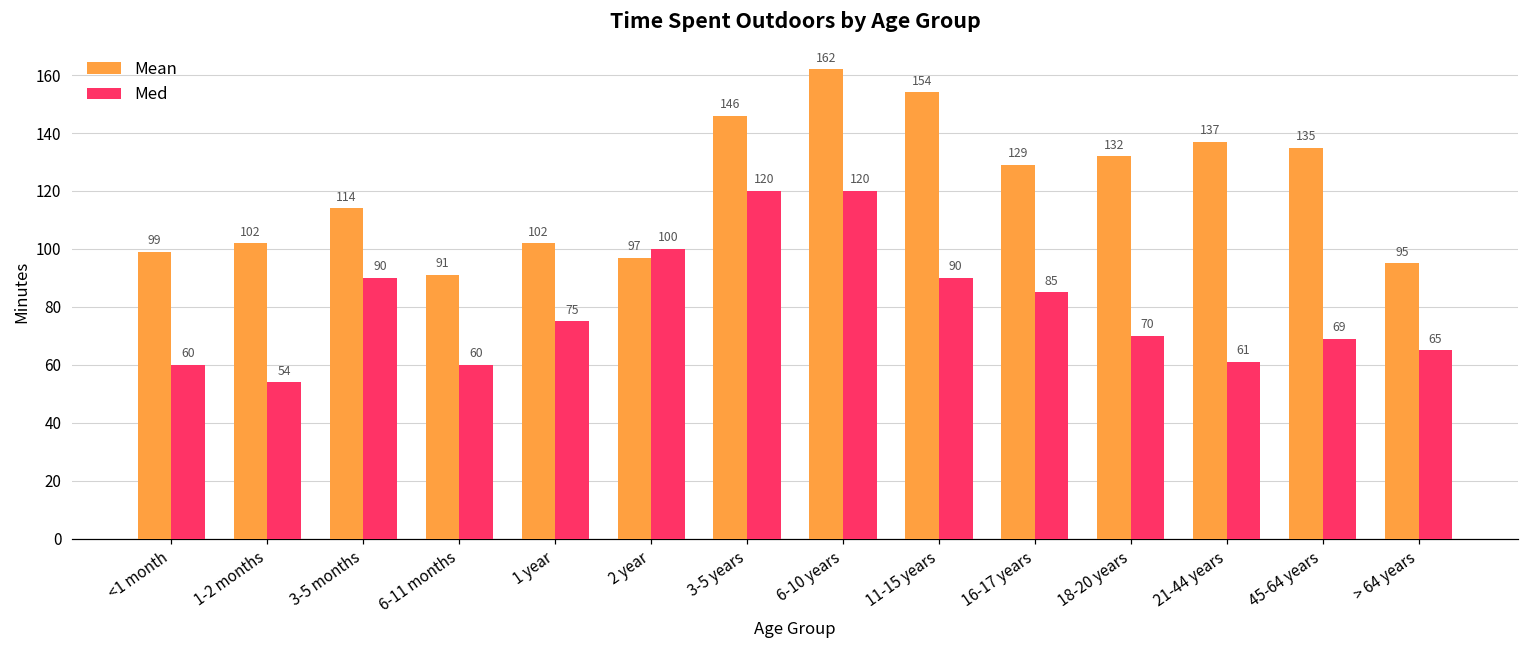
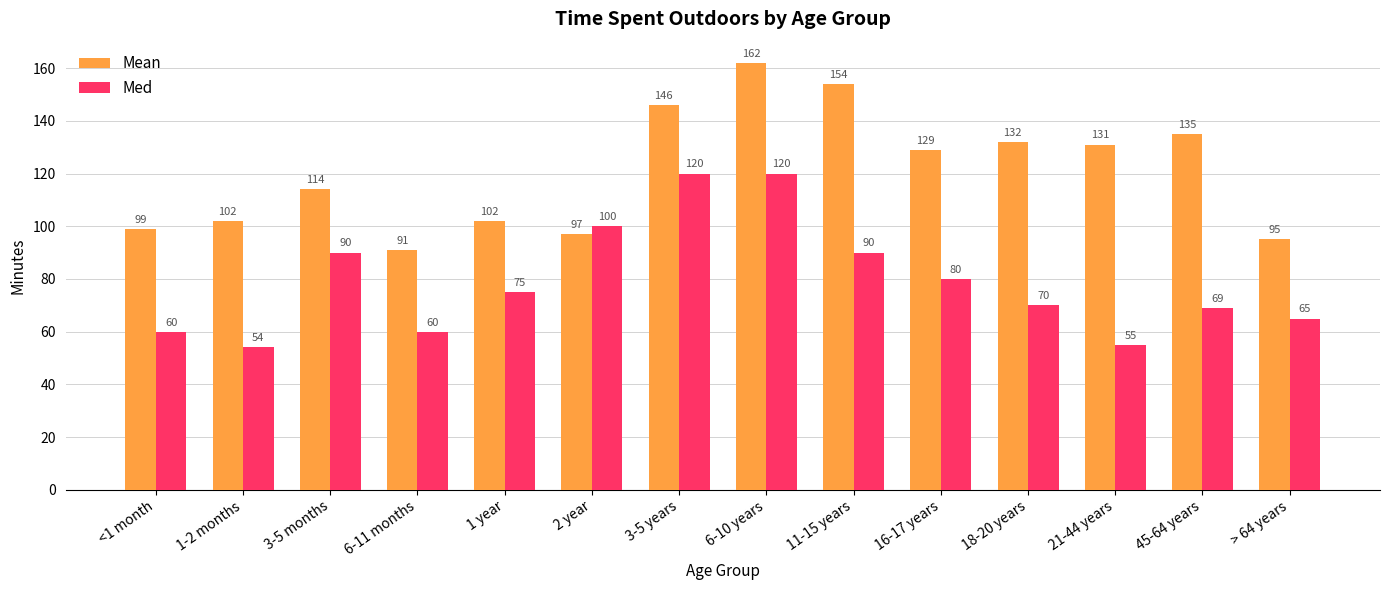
Med, 16-17 years: 85 -> 80
Mean, 21-44 years: 137 -> 131
Med, 21-44 years: 61 -> 55
